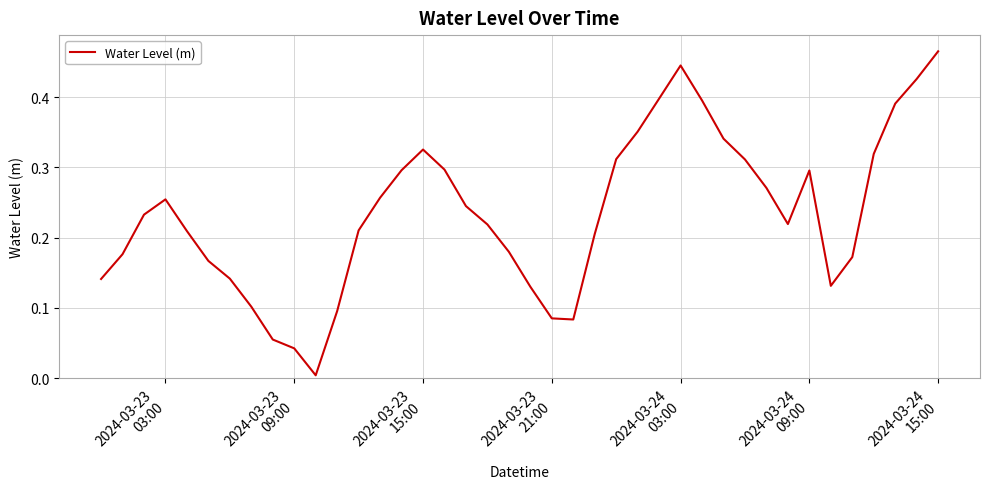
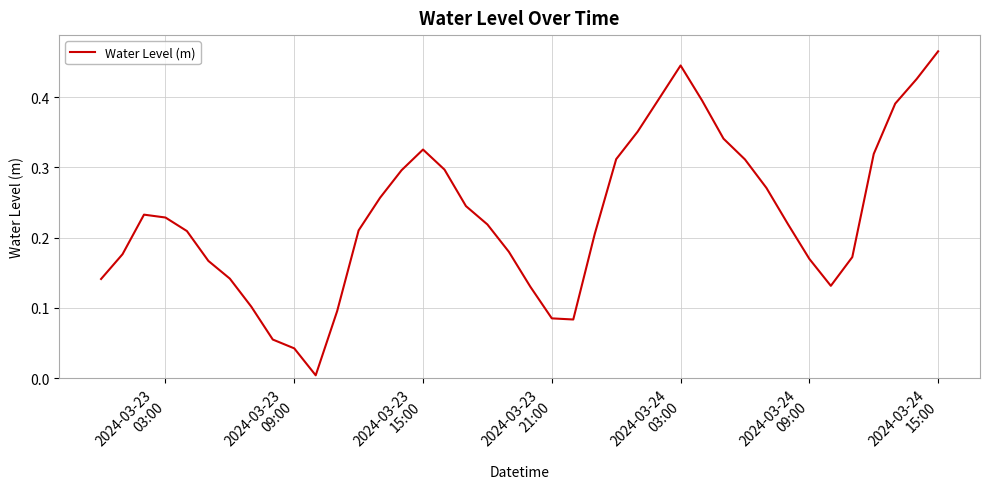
2024-03-23 03:00: 0.25 -> 0.23
2024-03-24 09:00: 0.30 -> 0.17
